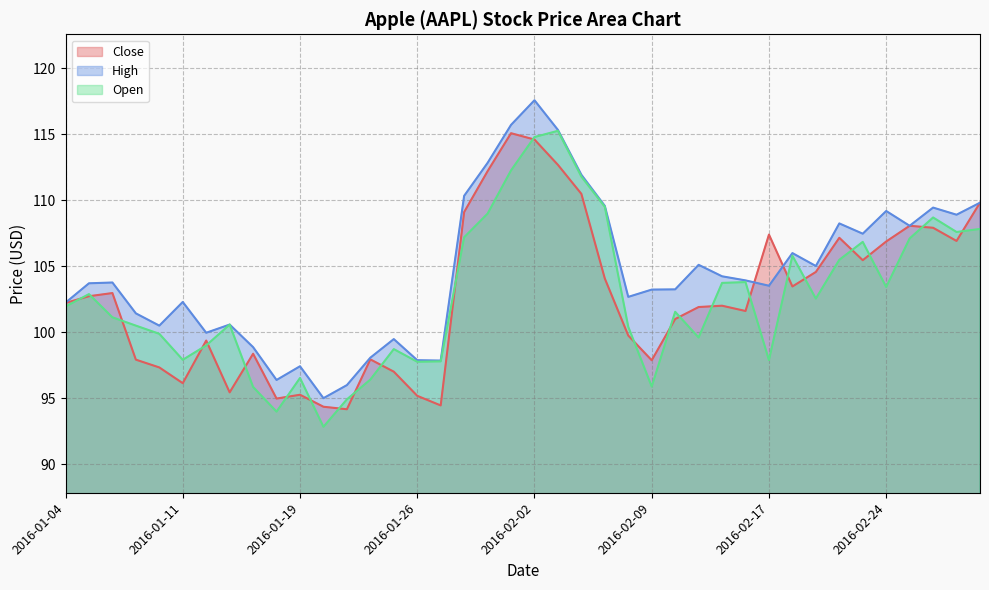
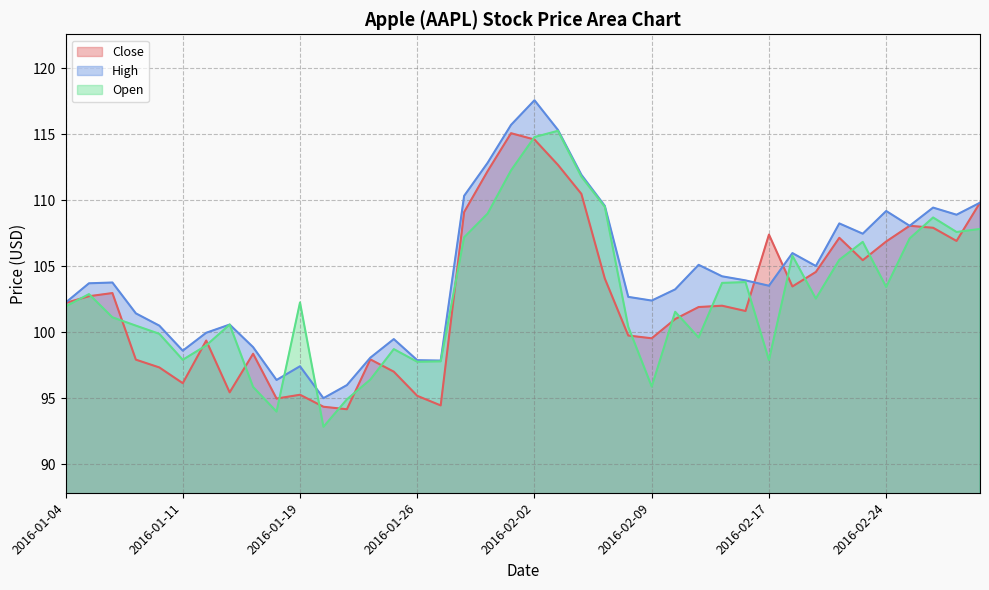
High, 2016-01-11: 102.3 -> 98.6
Open, 2016-01-19: 96.5 -> 102.3
Close, 2016-02-09: 97.9 -> 99.5
High, 2016-02-09: 103.2 -> 102.4
